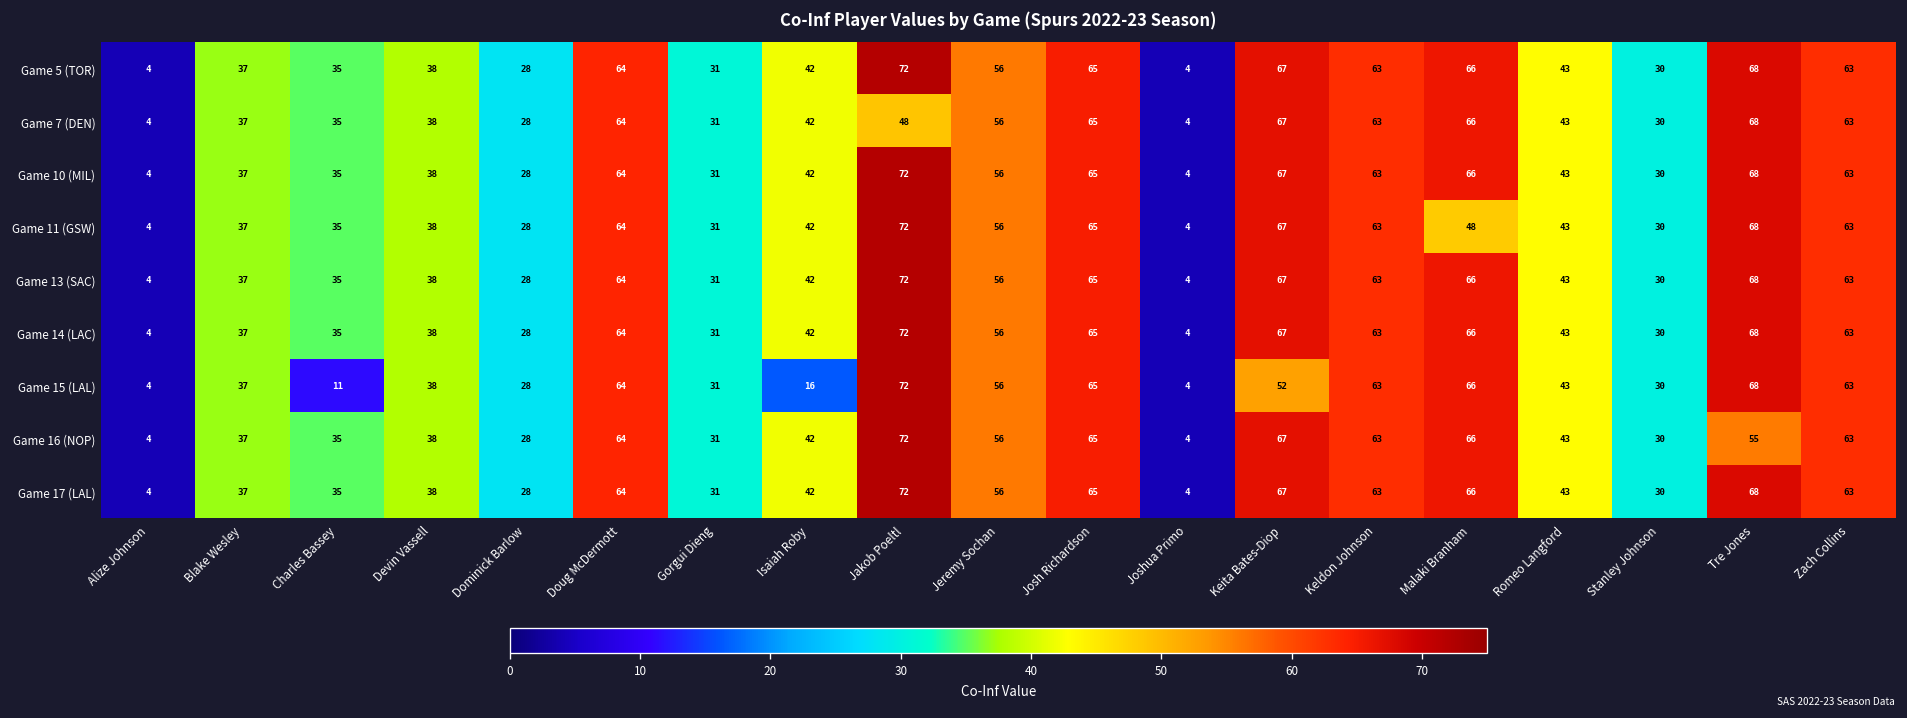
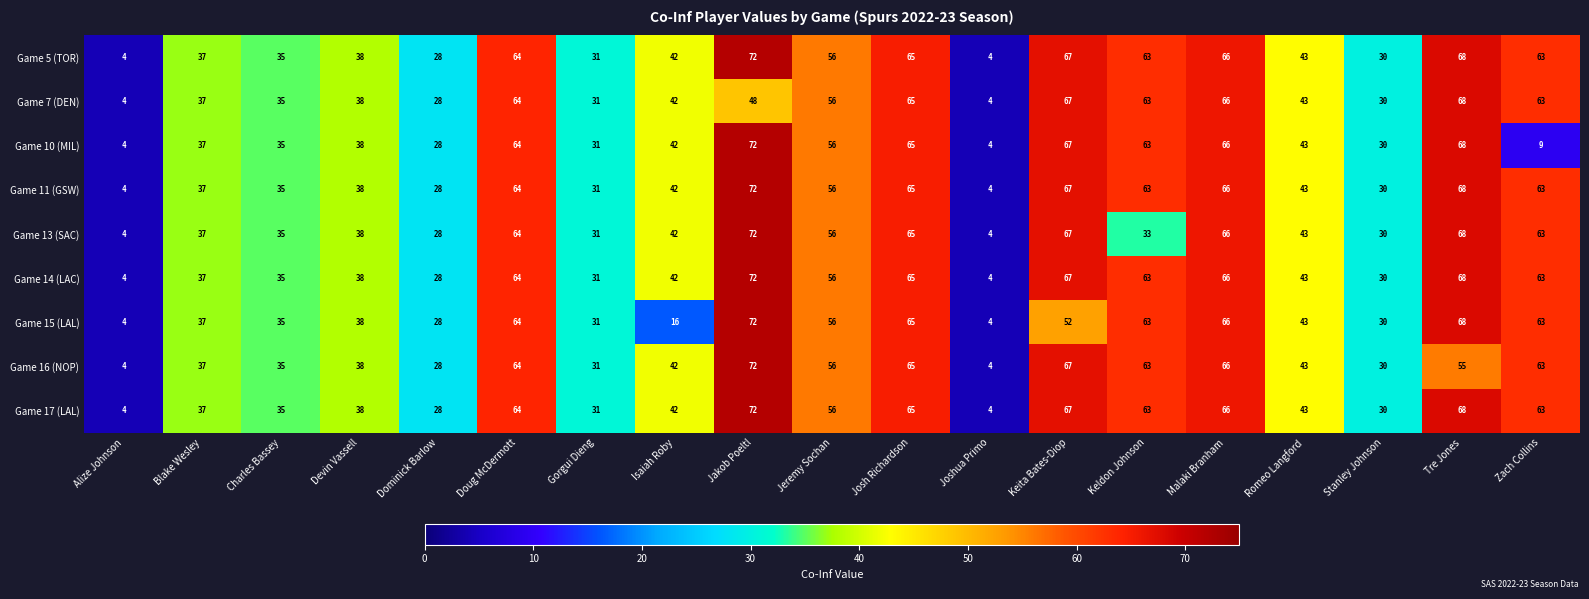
Game 10 (MIL), Zach Collins: 63 -> 9
Game 11 (GSW), Malaki Branham: 48 -> 66
Game 13 (SAC), Keldon Johnson: 63 -> 33
Game 15 (LAL), Charles Bassey: 11 -> 35
